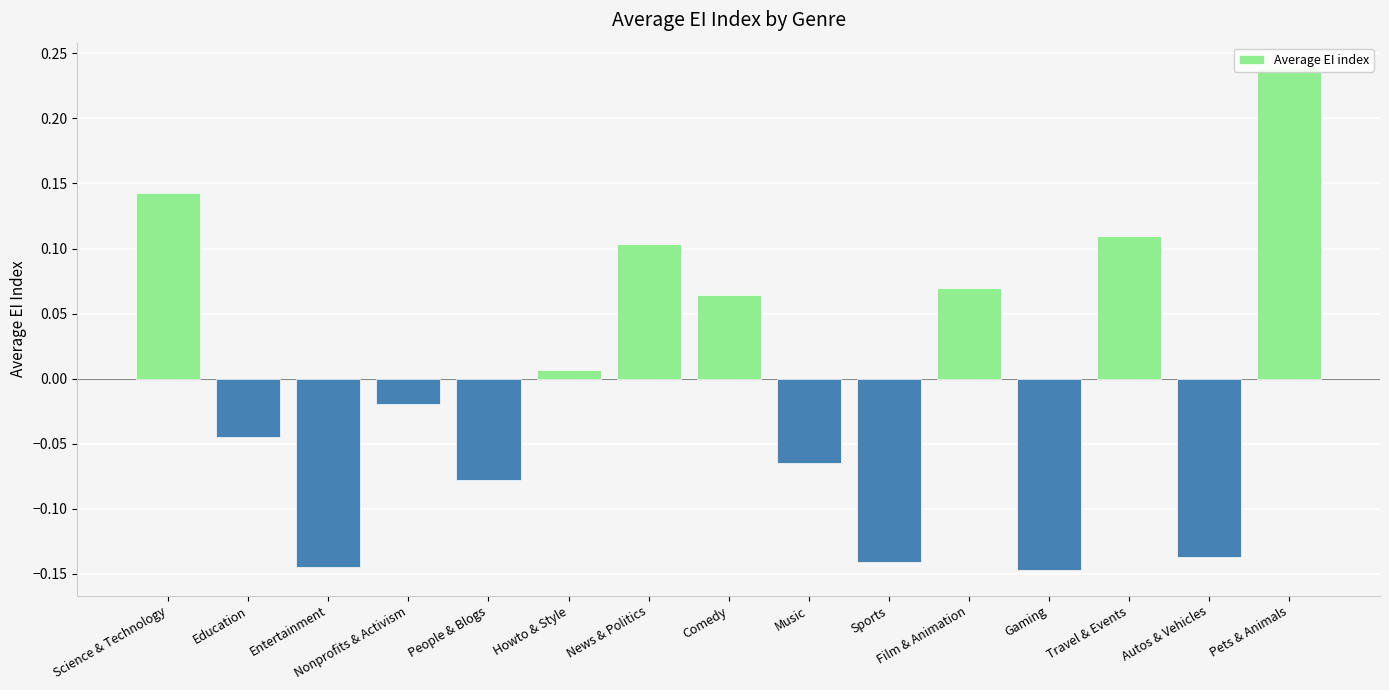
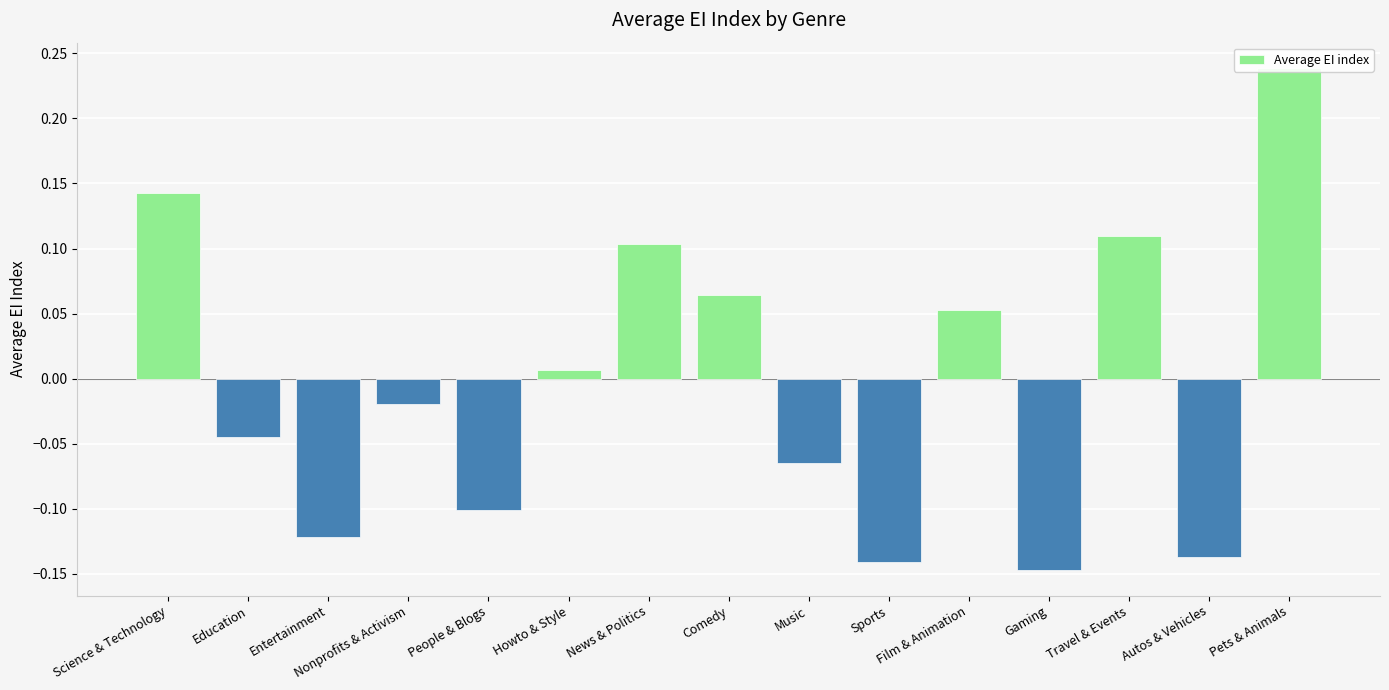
Entertainment: -0.144 -> -0.121
People & Blogs: -0.077 -> -0.101
Film & Animation: 0.069 -> 0.052
